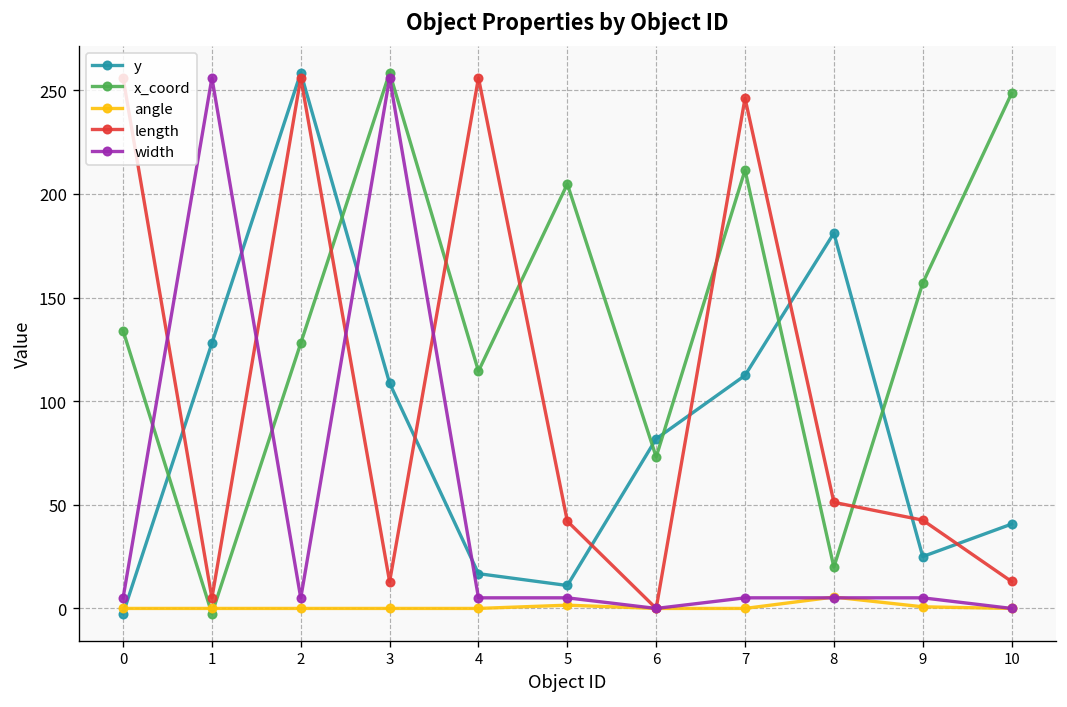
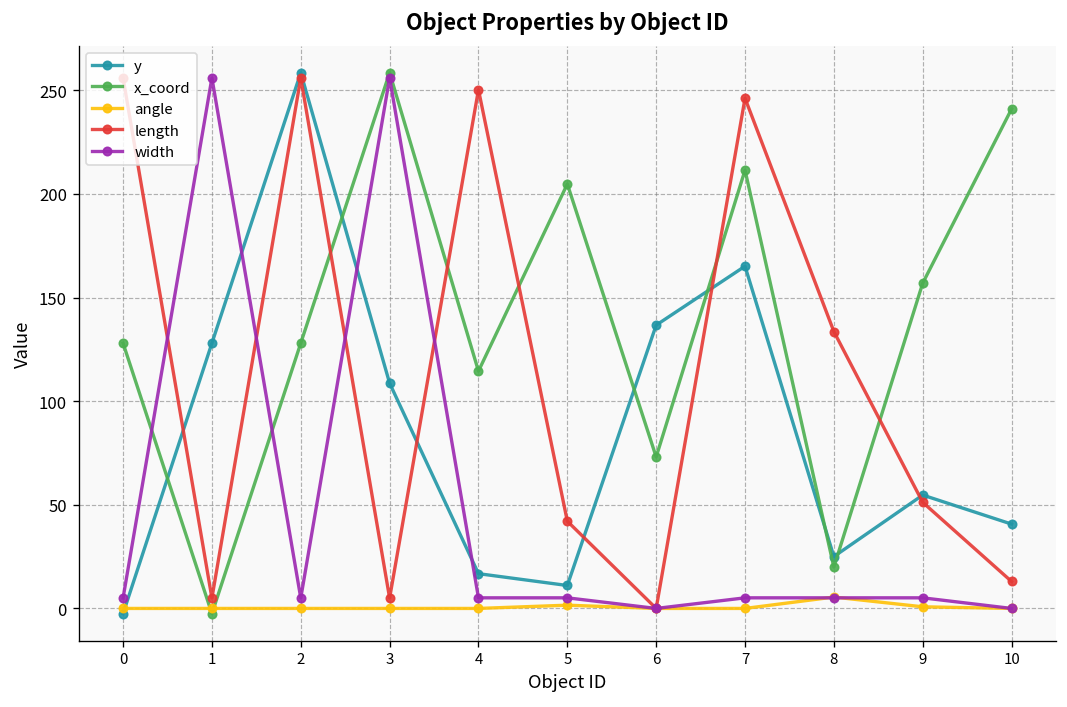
x_coord, 0: 134 -> 128
length, 3: 13 -> 5
length, 4: 256 -> 250
y, 6: 82 -> 137
y, 7: 112 -> 165
y, 8: 181 -> 25
length, 8: 51 -> 134
y, 9: 25 -> 55
length, 9: 43 -> 51
x_coord, 10: 249 -> 241
